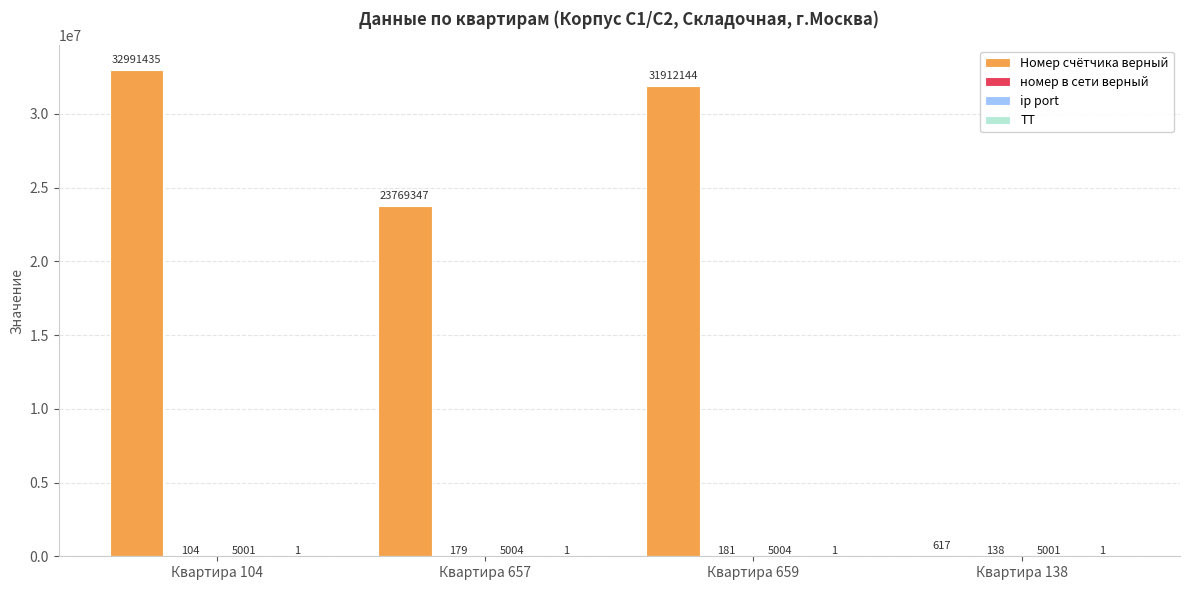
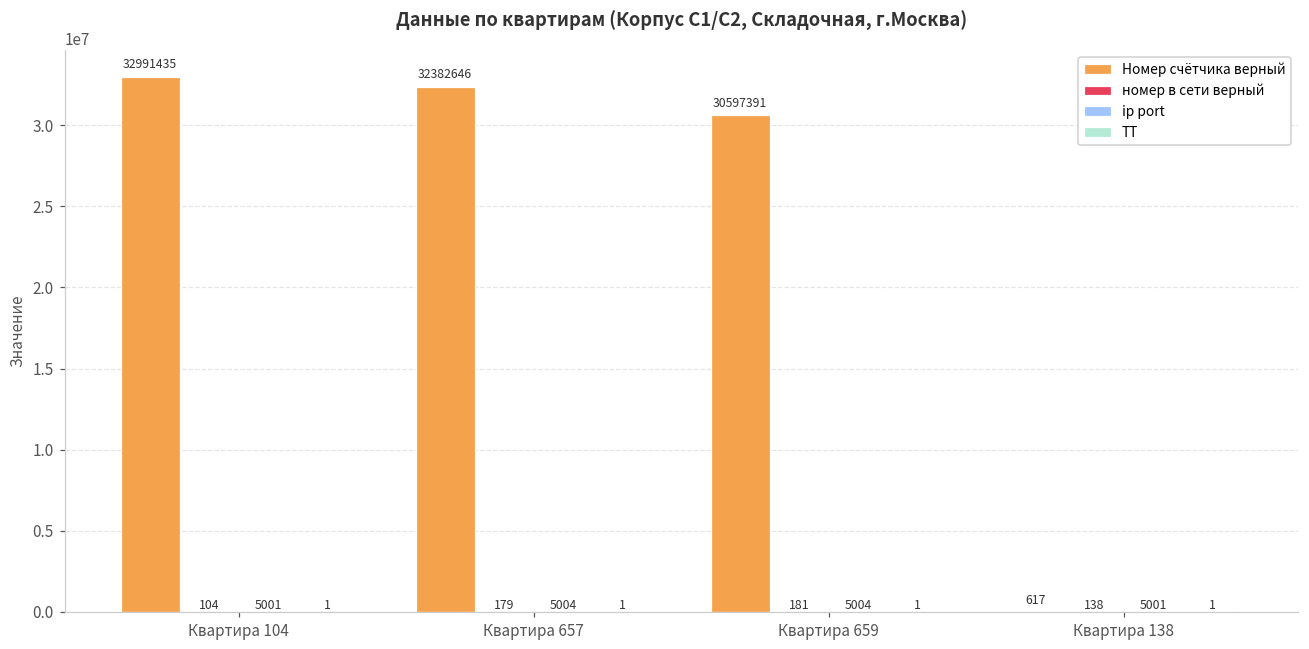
Номер счётчика верный, Квартира 657: 23769347 -> 32382646
Номер счётчика верный, Квартира 659: 31912144 -> 30597391
